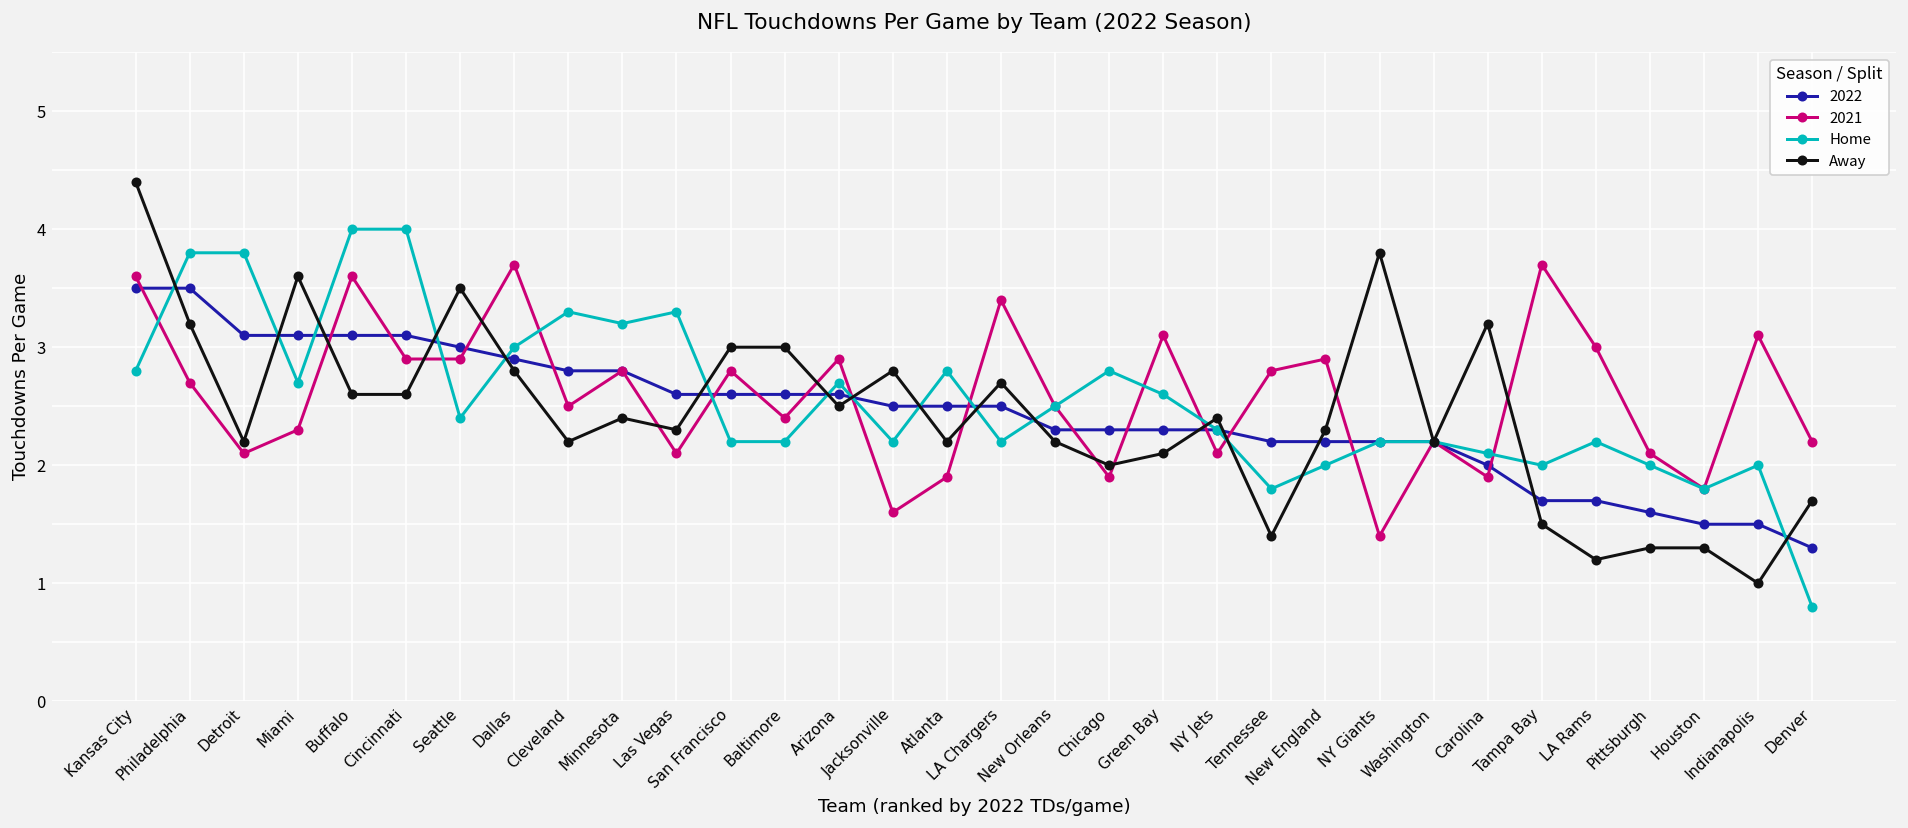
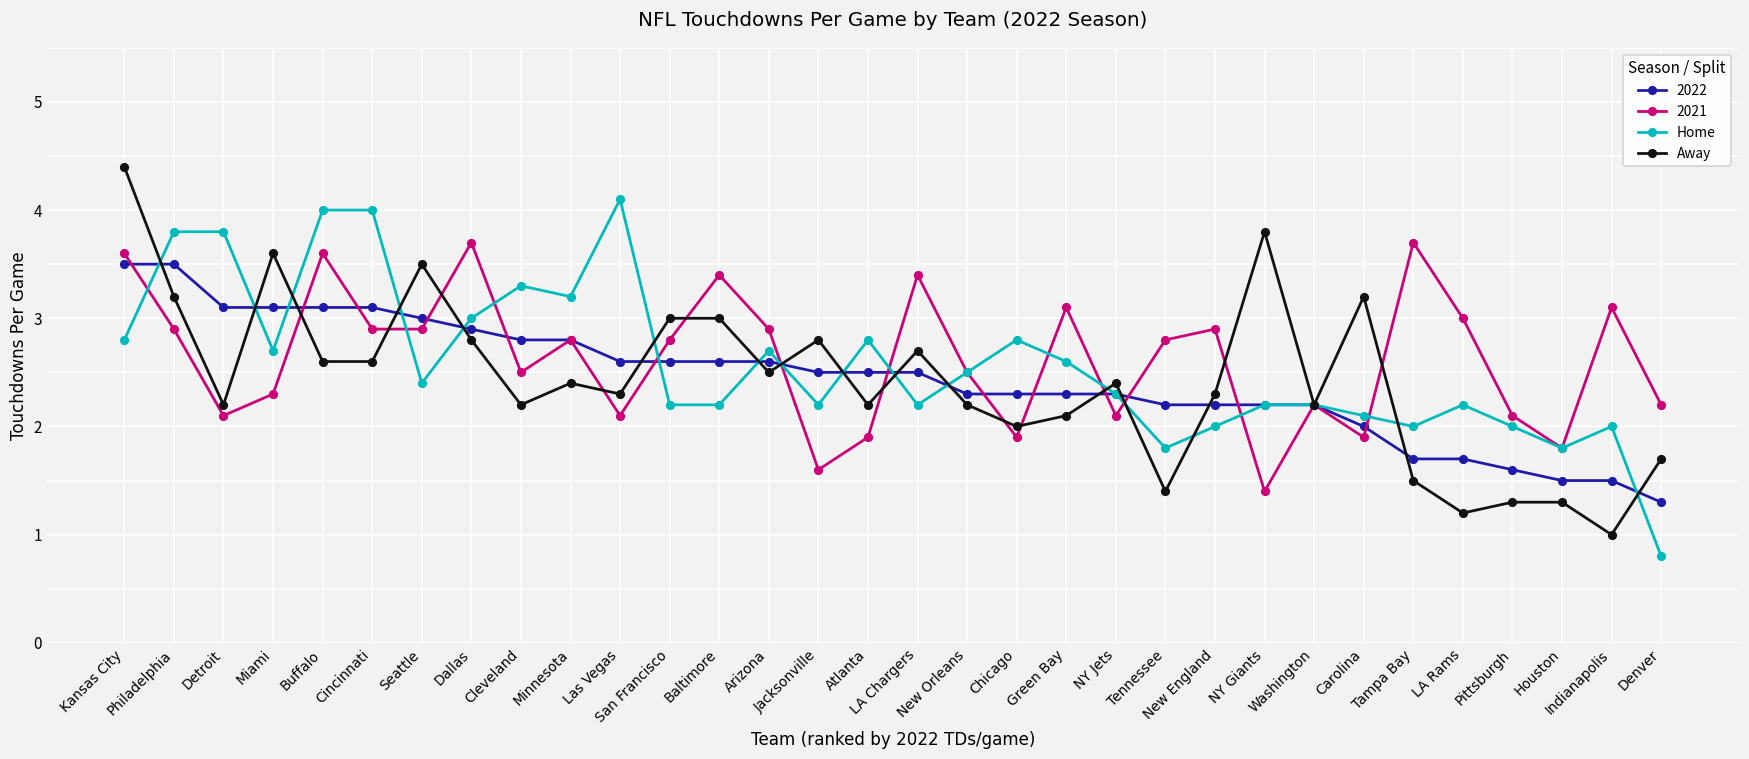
2021, Philadelphia: 2.7 -> 2.9
Home, Las Vegas: 3.3 -> 4.1
2021, Baltimore: 2.4 -> 3.4
